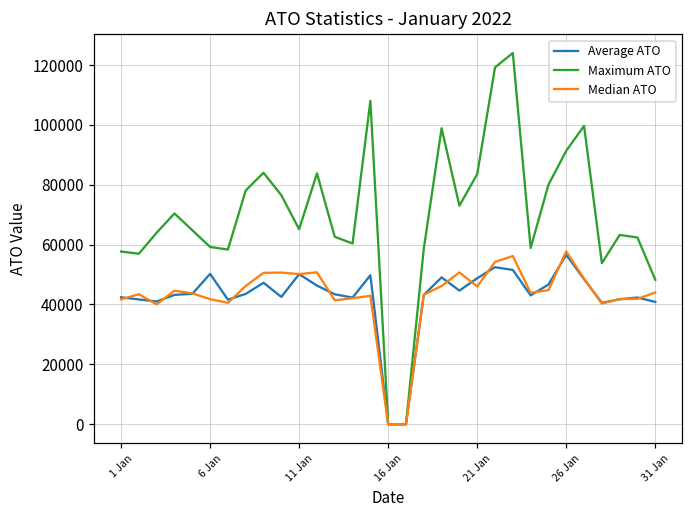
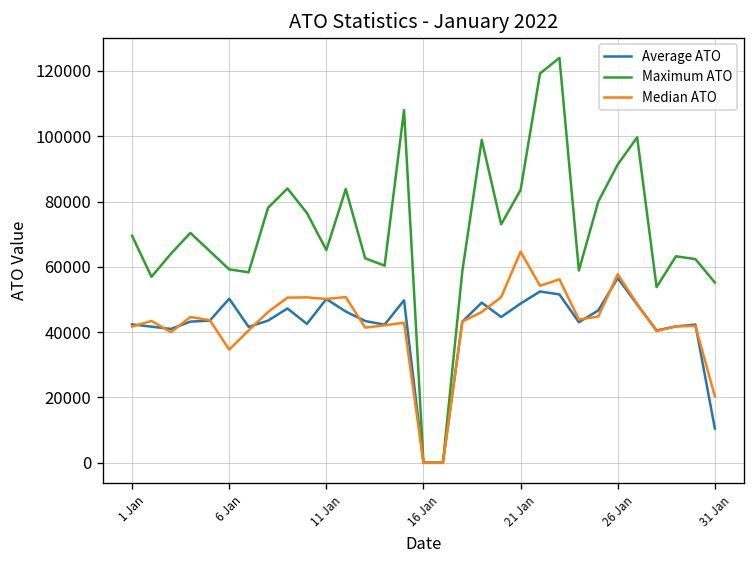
Maximum ATO, 1 Jan: 58000 -> 70000
Median ATO, 6 Jan: 42000 -> 35000
Median ATO, 21 Jan: 46000 -> 65000
Average ATO, 31 Jan: 41000 -> 10000
Maximum ATO, 31 Jan: 48000 -> 55000
Median ATO, 31 Jan: 44000 -> 20000
